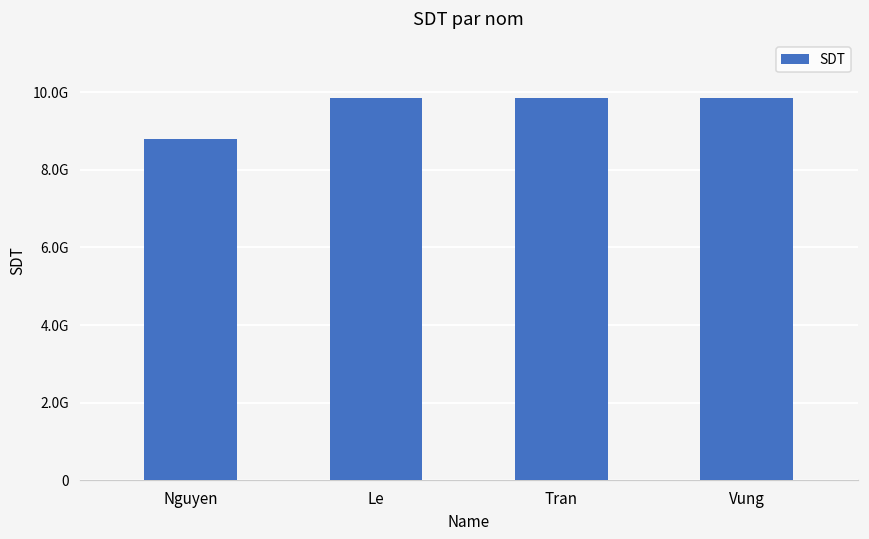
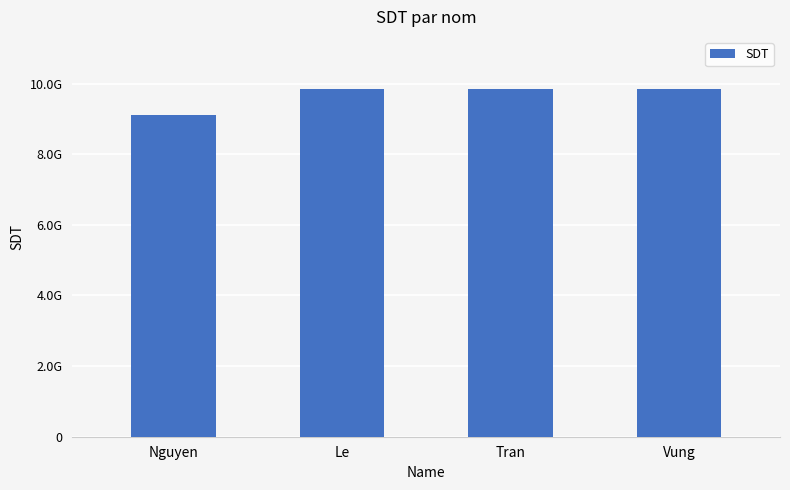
Nguyen: 8800000000 -> 9100000000
